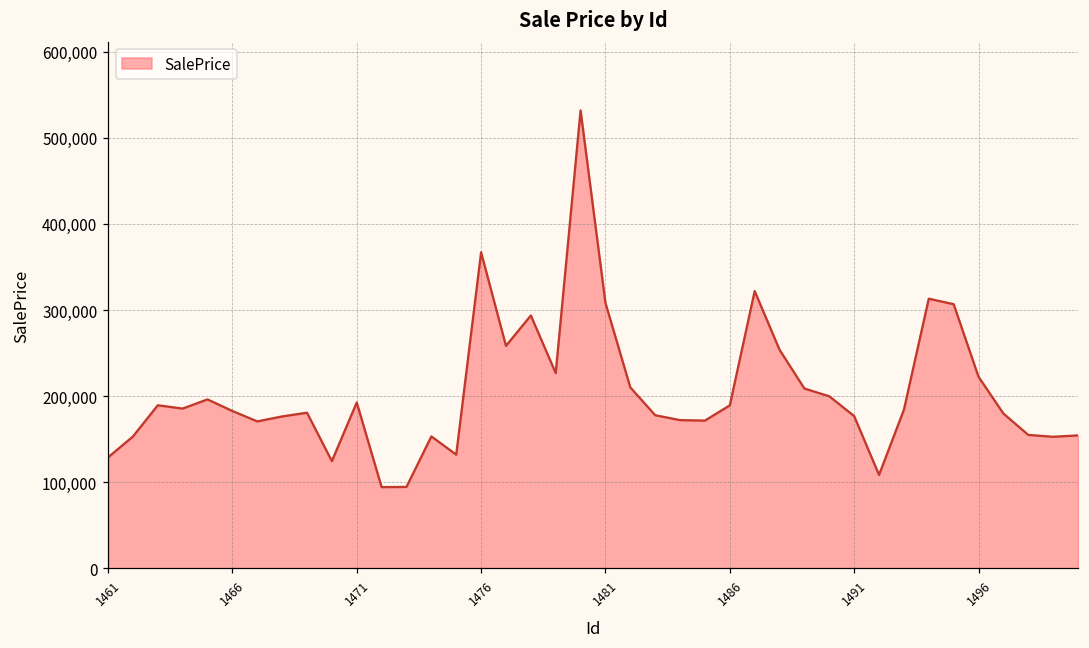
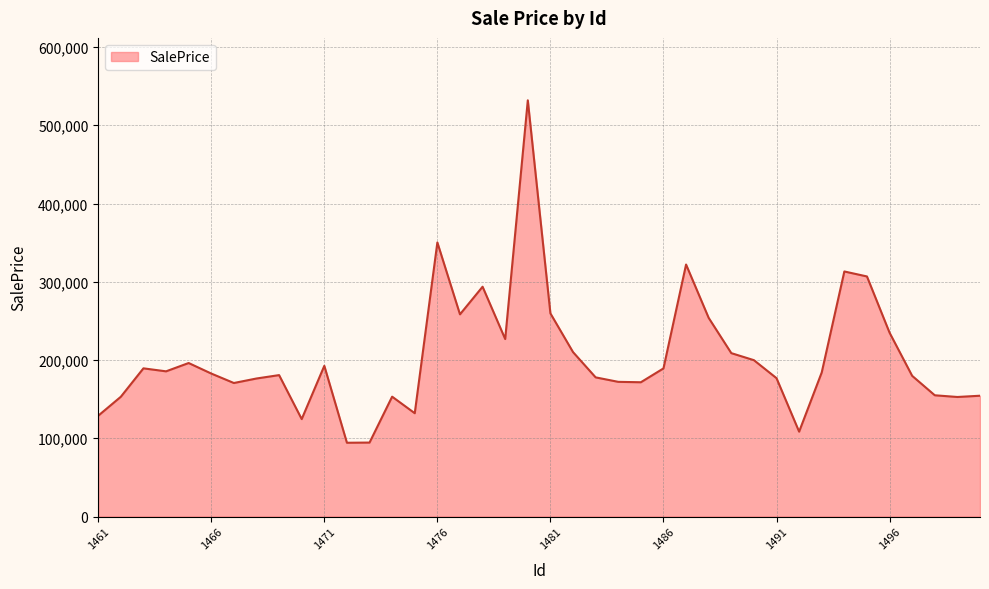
1476: 370,000 -> 350,000
1481: 310,000 -> 260,000
1496: 220,000 -> 230,000
